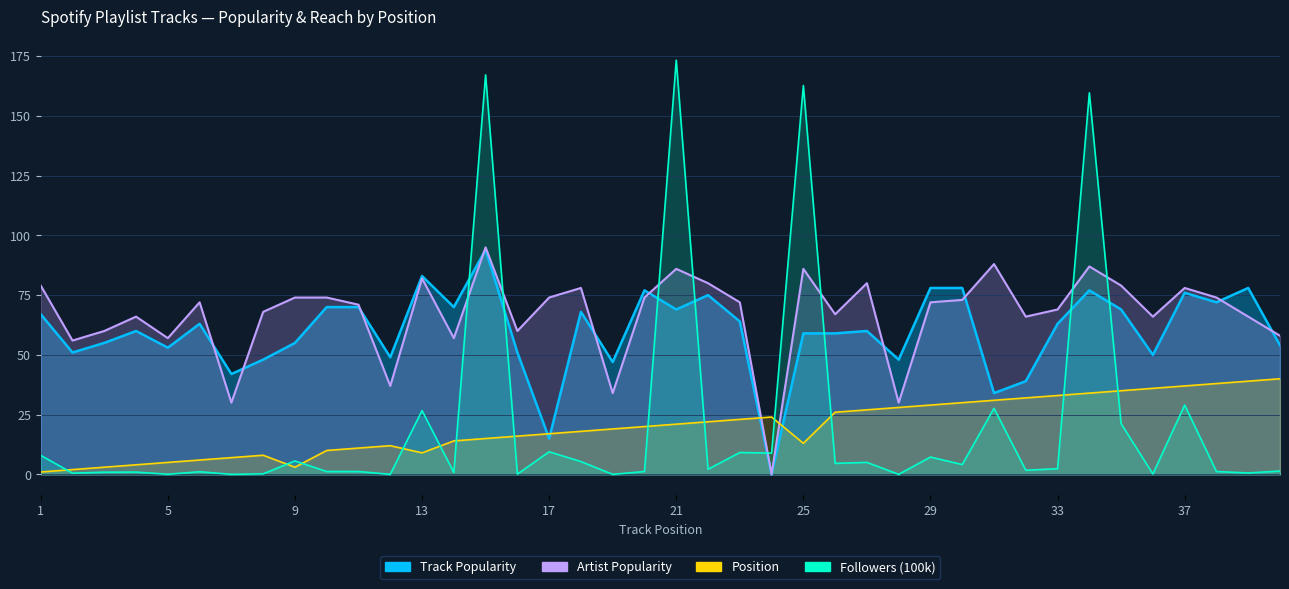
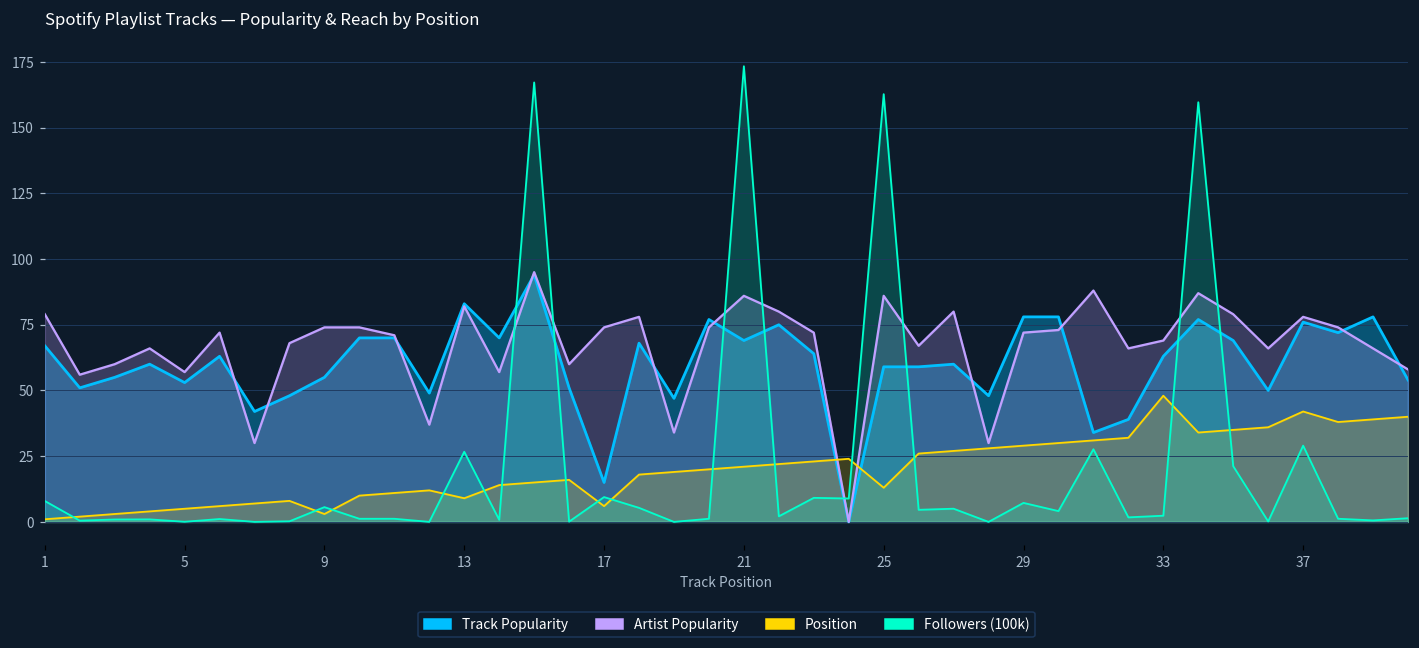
Position, 17: 17 -> 6
Position, 33: 33 -> 48
Position, 37: 37 -> 42
